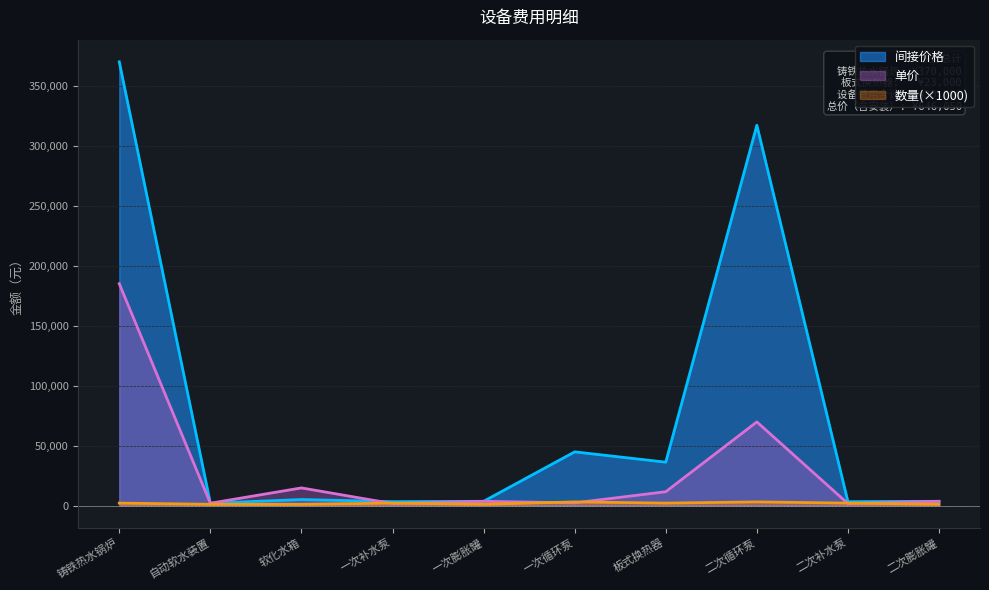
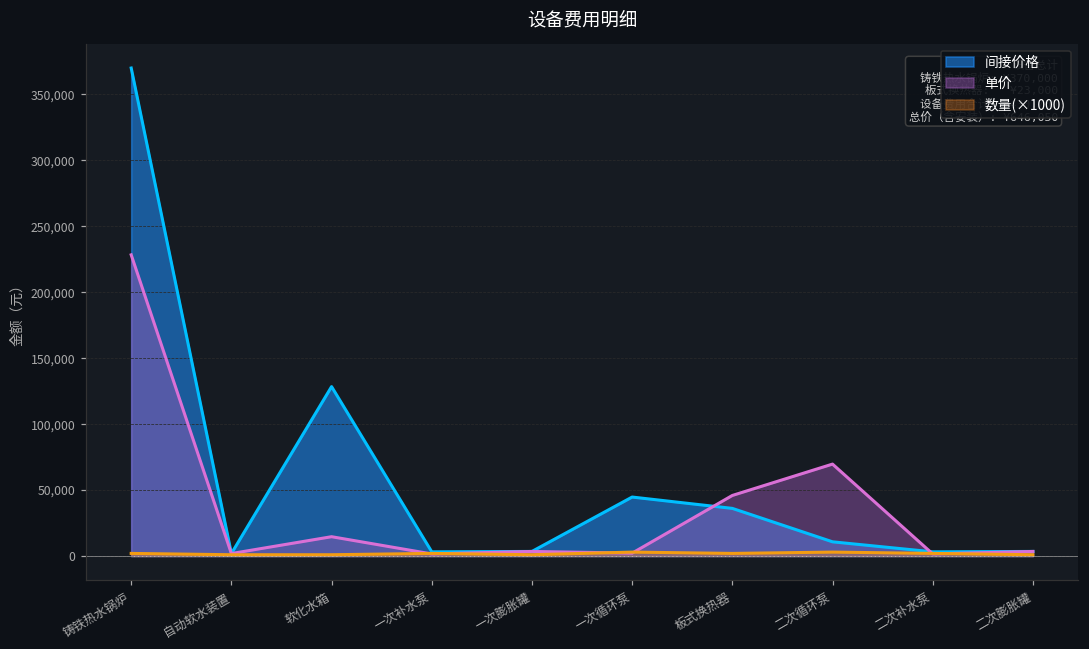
单价, 铸铁热水锅炉: 185,000 -> 228,000
间接价格, 软化水箱: 5,000 -> 128,000
单价, 板式换热器: 12,000 -> 46,000
间接价格, 二次循环泵: 317,000 -> 11,000
